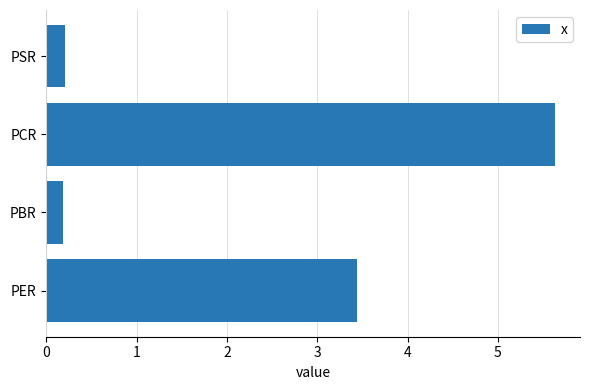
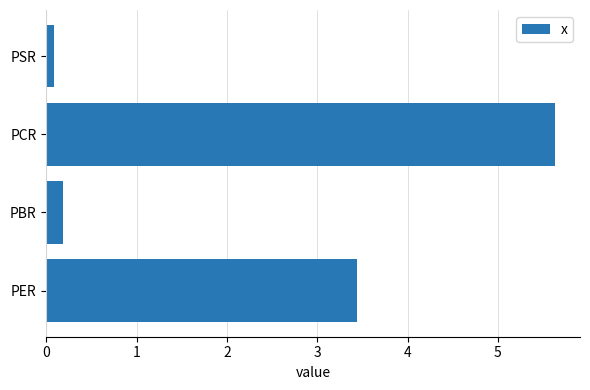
PSR: 0.2 -> 0.1
